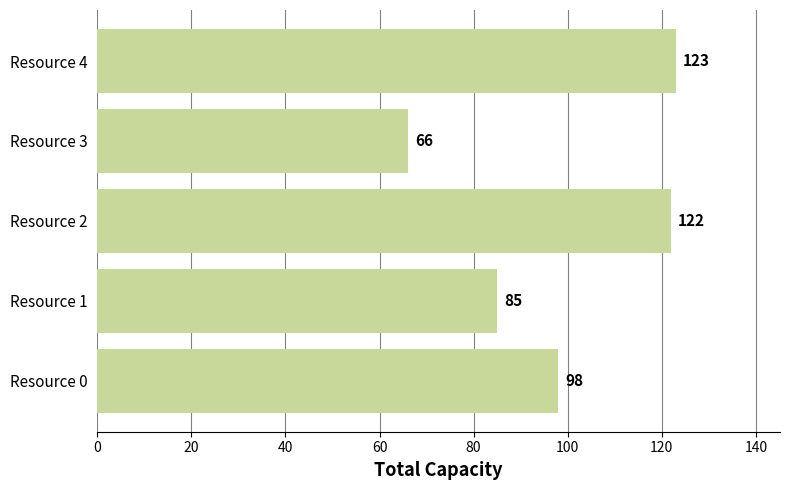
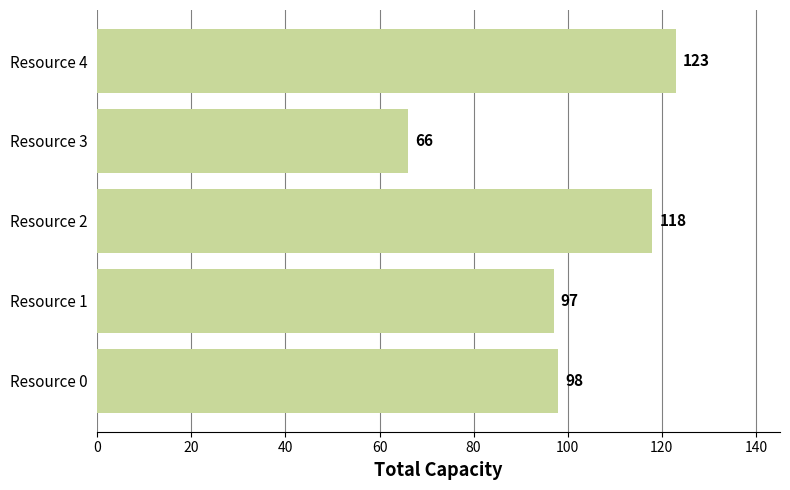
Resource 2: 122 -> 118
Resource 1: 85 -> 97
